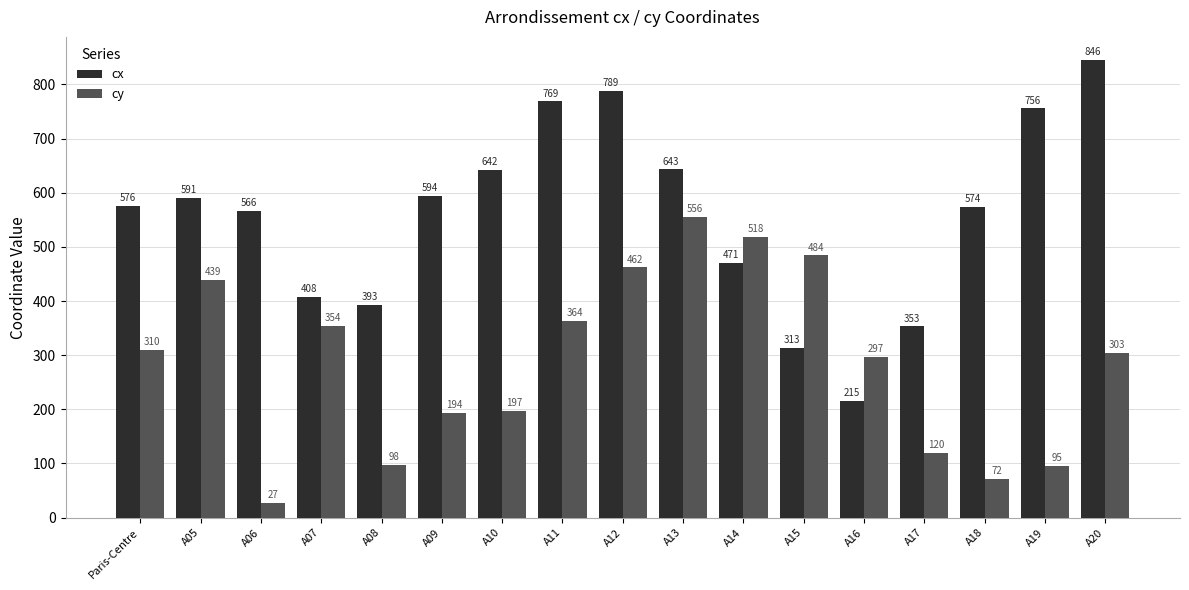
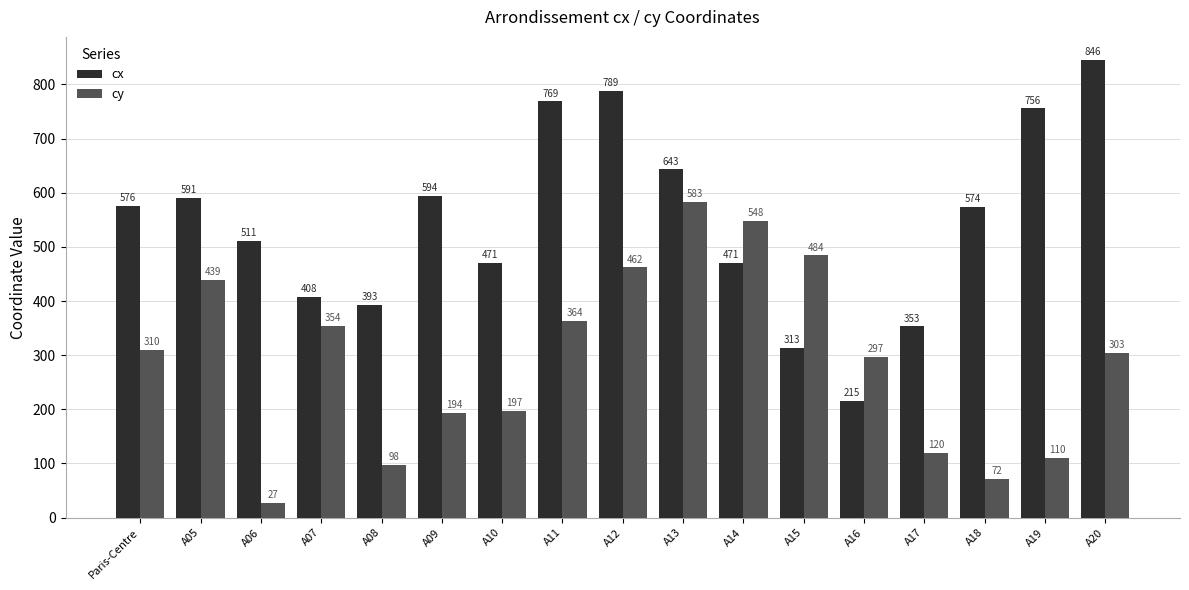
cx, A06: 566 -> 511
cx, A10: 642 -> 471
cy, A13: 556 -> 583
cy, A14: 518 -> 548
cy, A19: 95 -> 110
